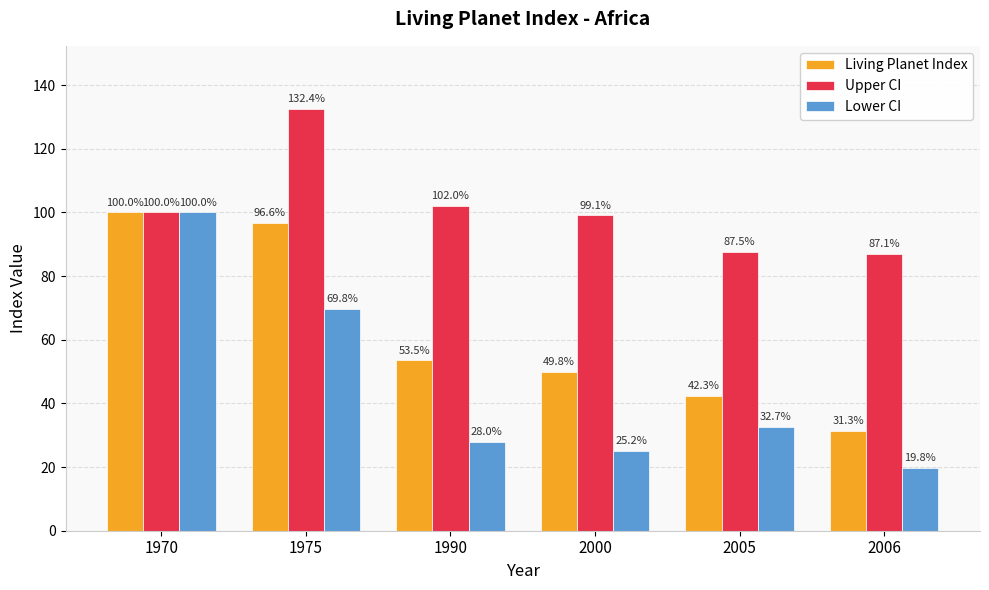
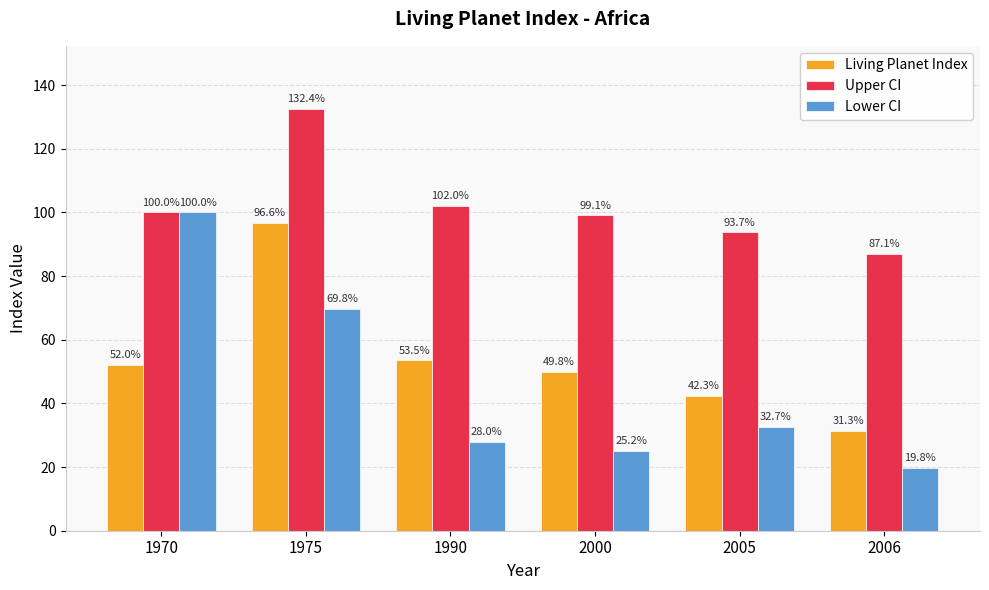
Living Planet Index, 1970: 100.0% -> 52.0%
Upper CI, 2005: 87.5% -> 93.7%
